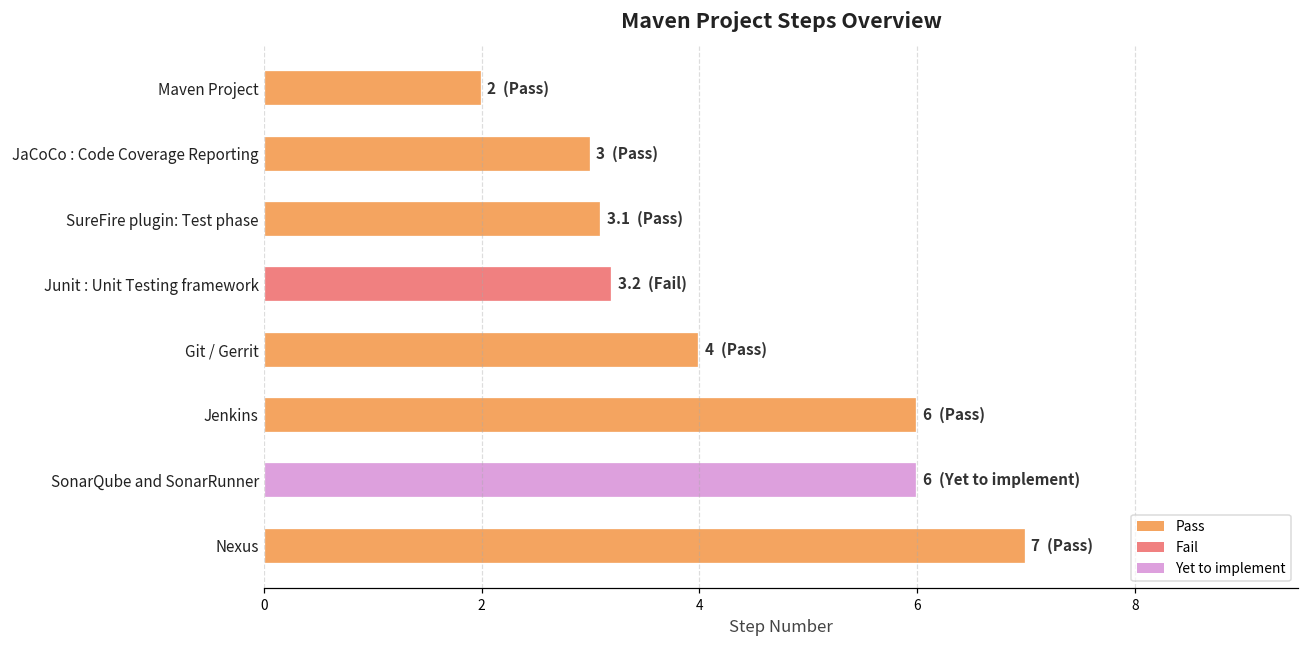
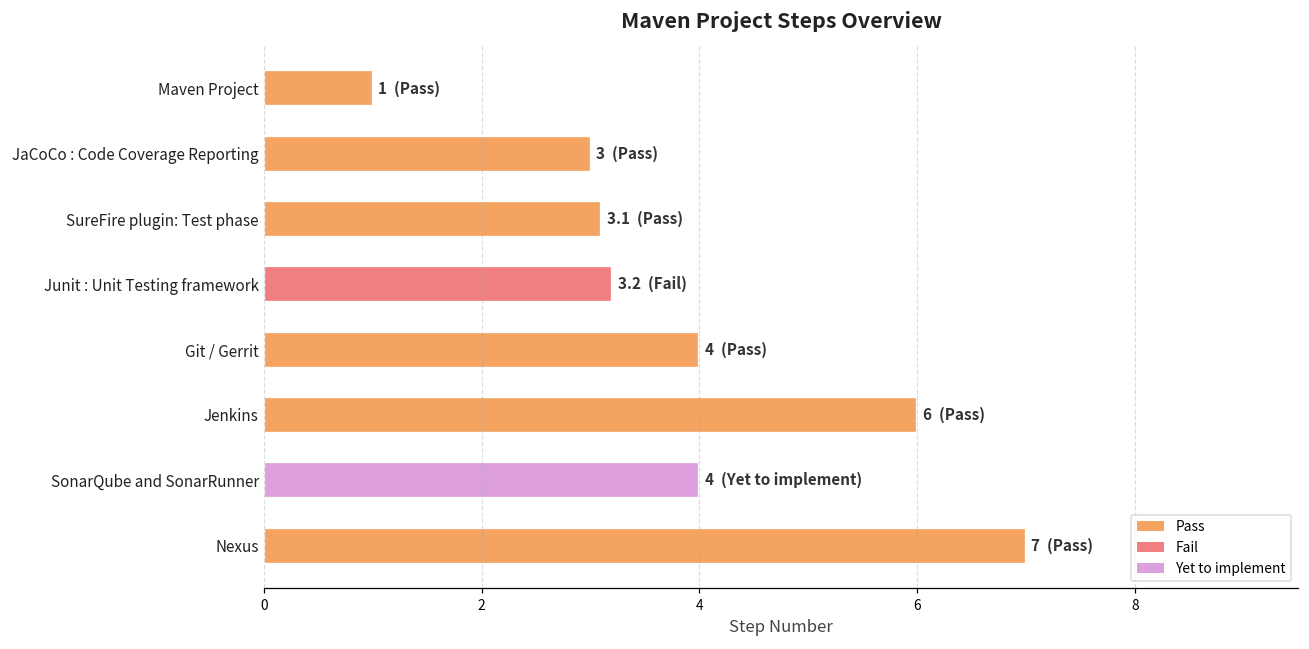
Maven Project: 2 -> 1
SonarQube and SonarRunner: 6 -> 4
